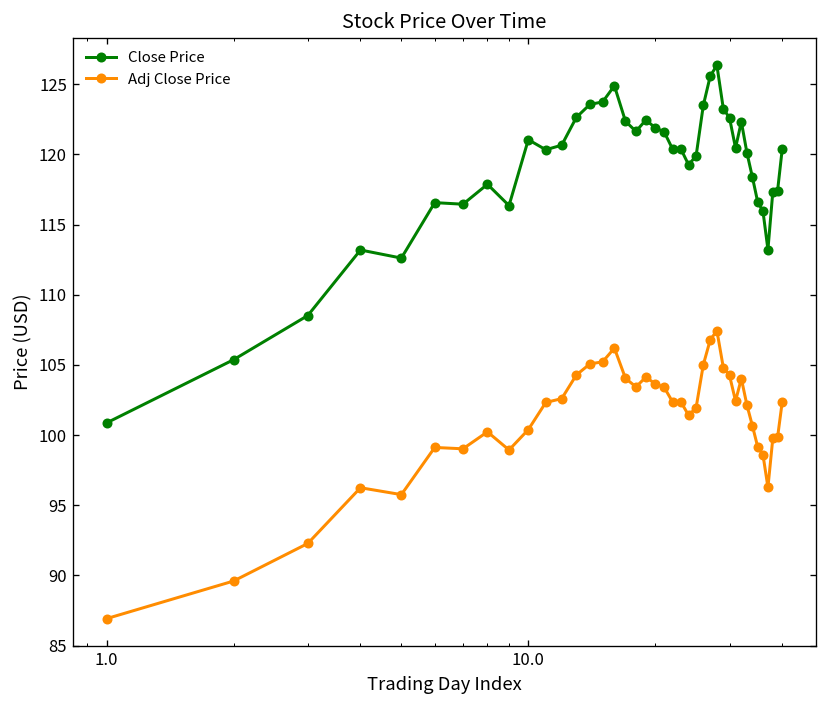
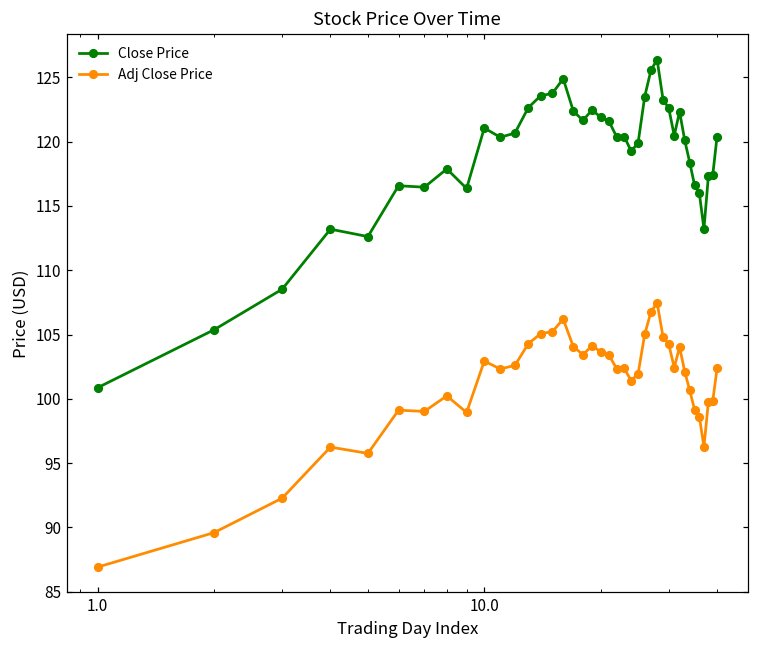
Adj Close Price, 10.0: 100.4 -> 102.9
